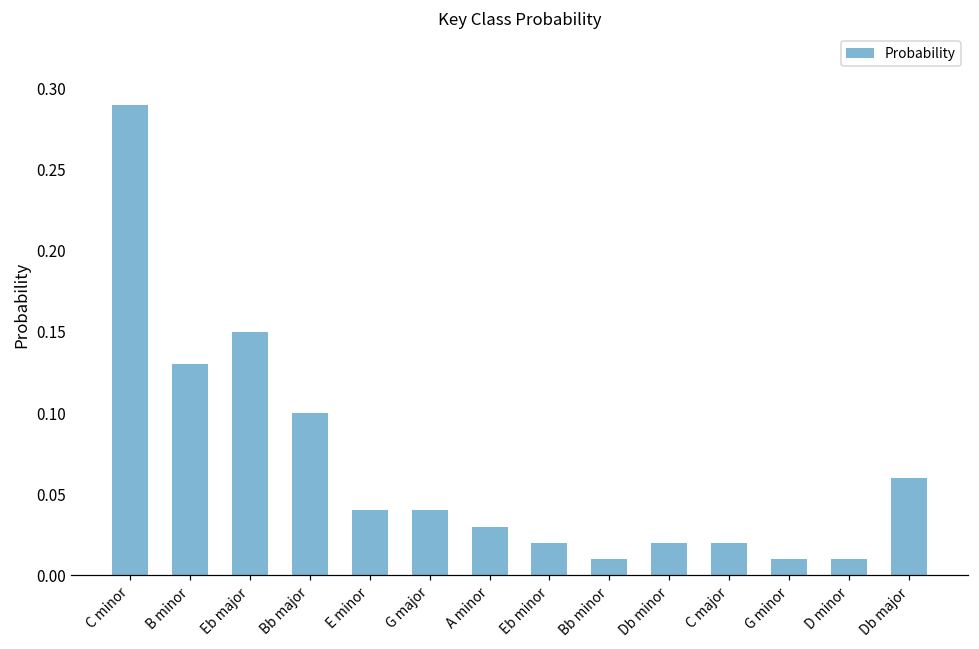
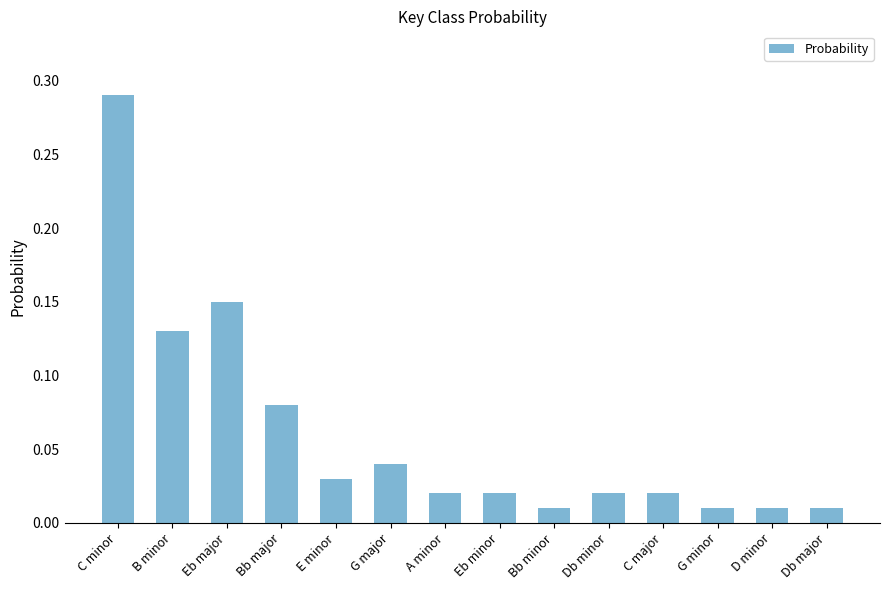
Bb major: 0.10 -> 0.08
E minor: 0.04 -> 0.03
A minor: 0.03 -> 0.02
Db major: 0.06 -> 0.01
